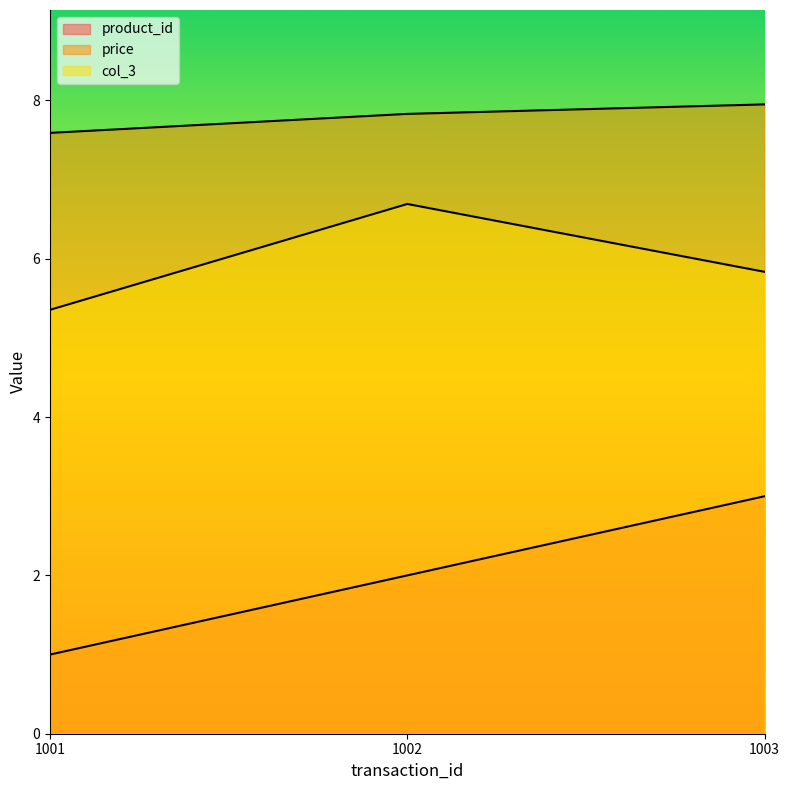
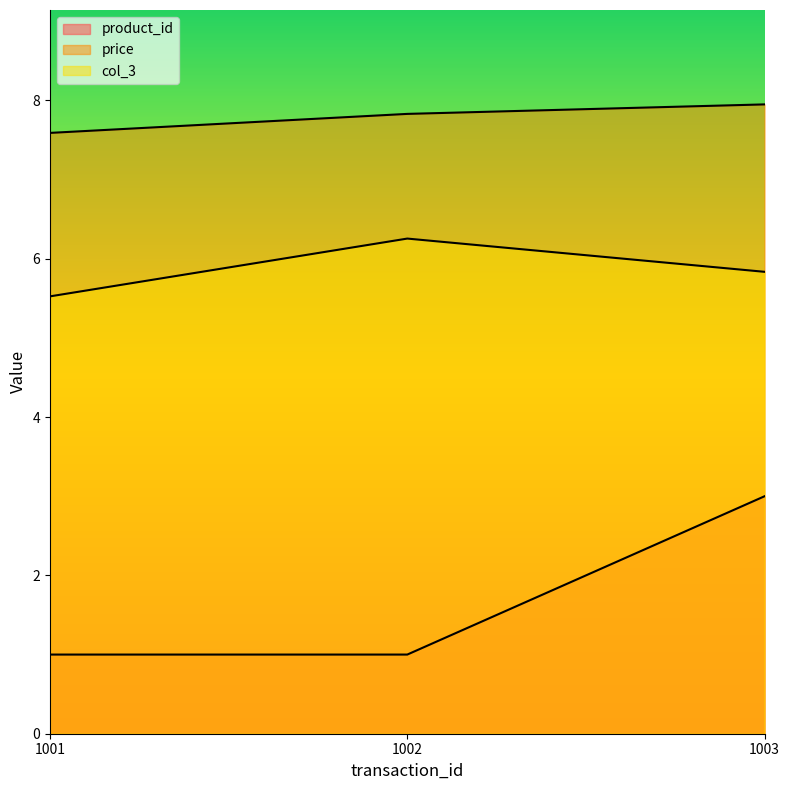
col_3, 1001: 5.4 -> 5.5
product_id, 1002: 2 -> 1
col_3, 1002: 6.7 -> 6.3
